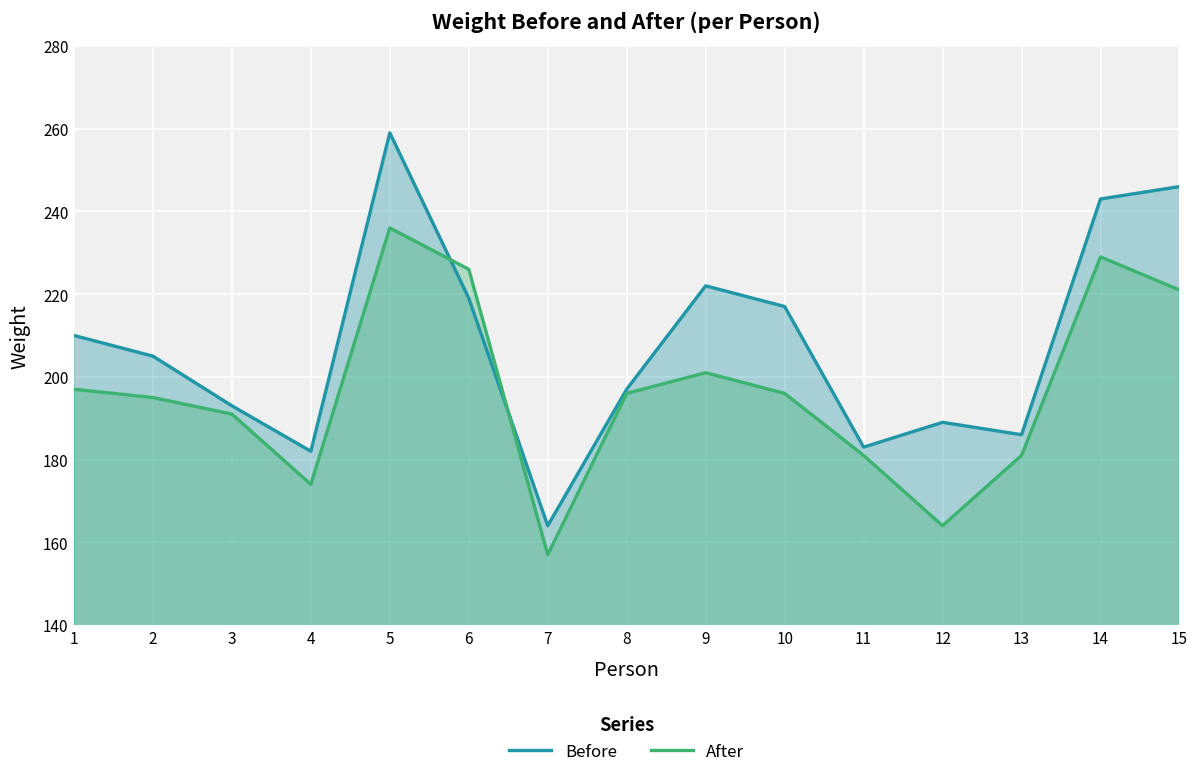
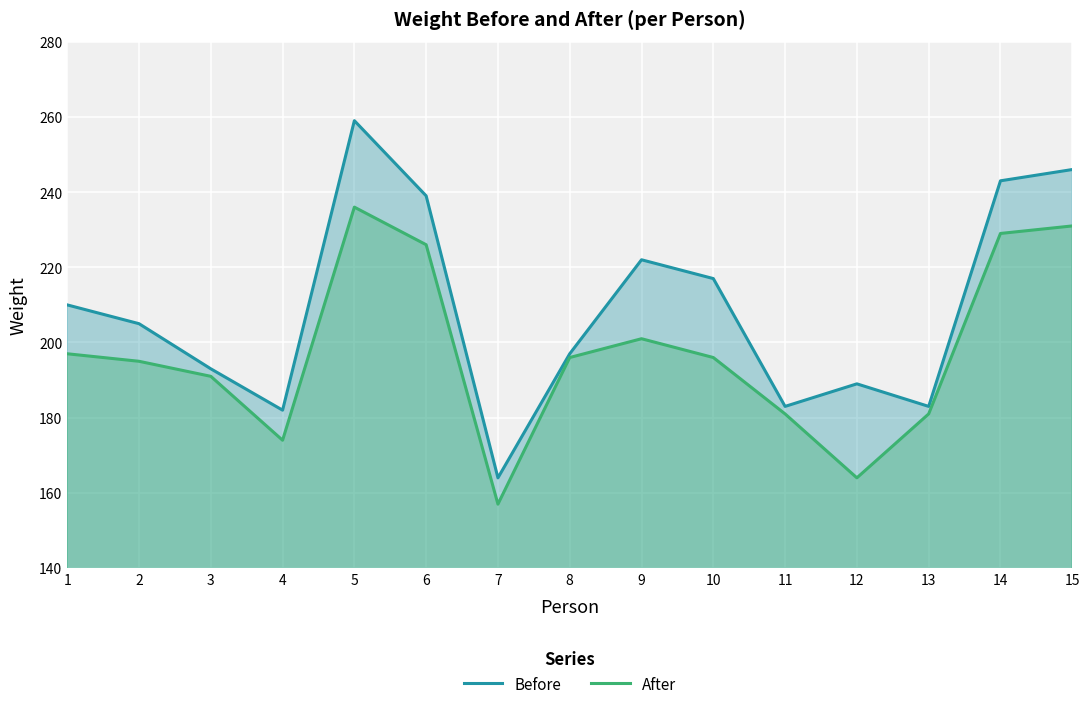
Before, 6: 219 -> 239
Before, 13: 186 -> 183
After, 15: 221 -> 231
